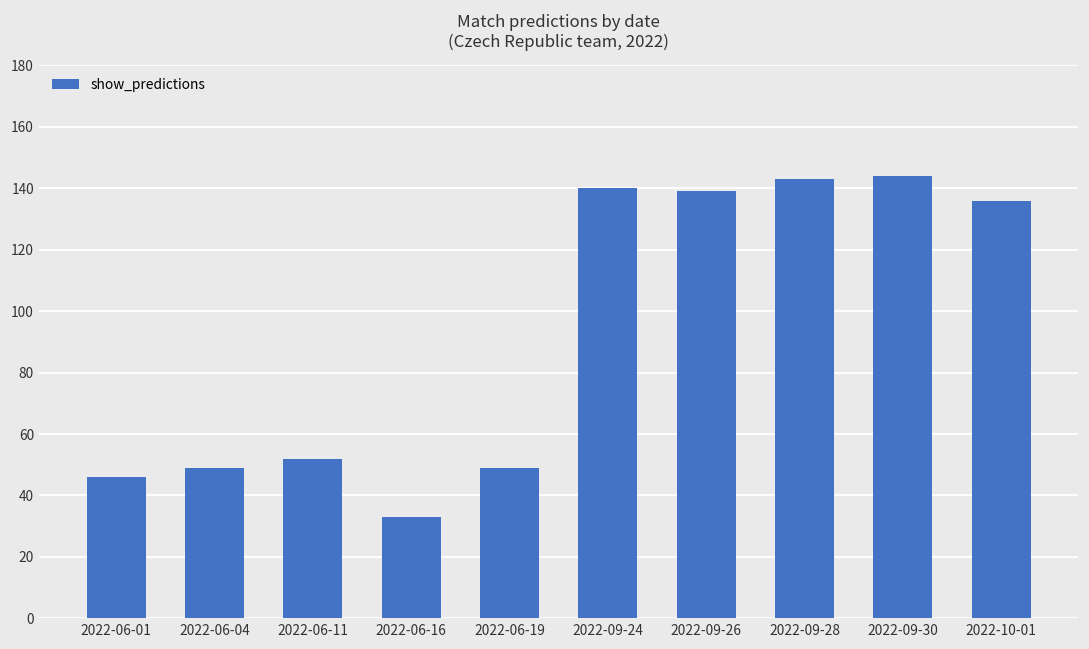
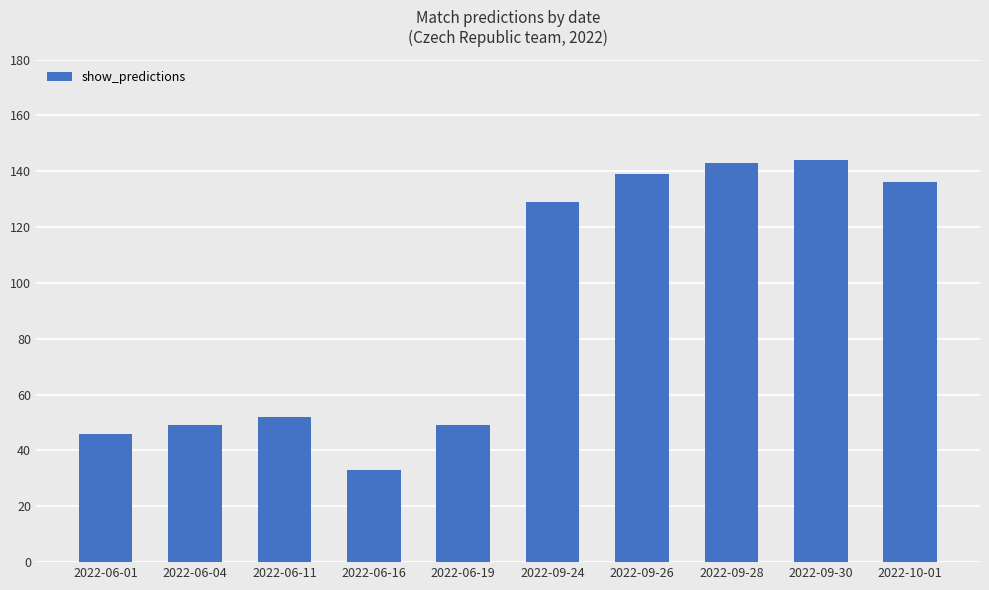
2022-09-24: 140 -> 129
